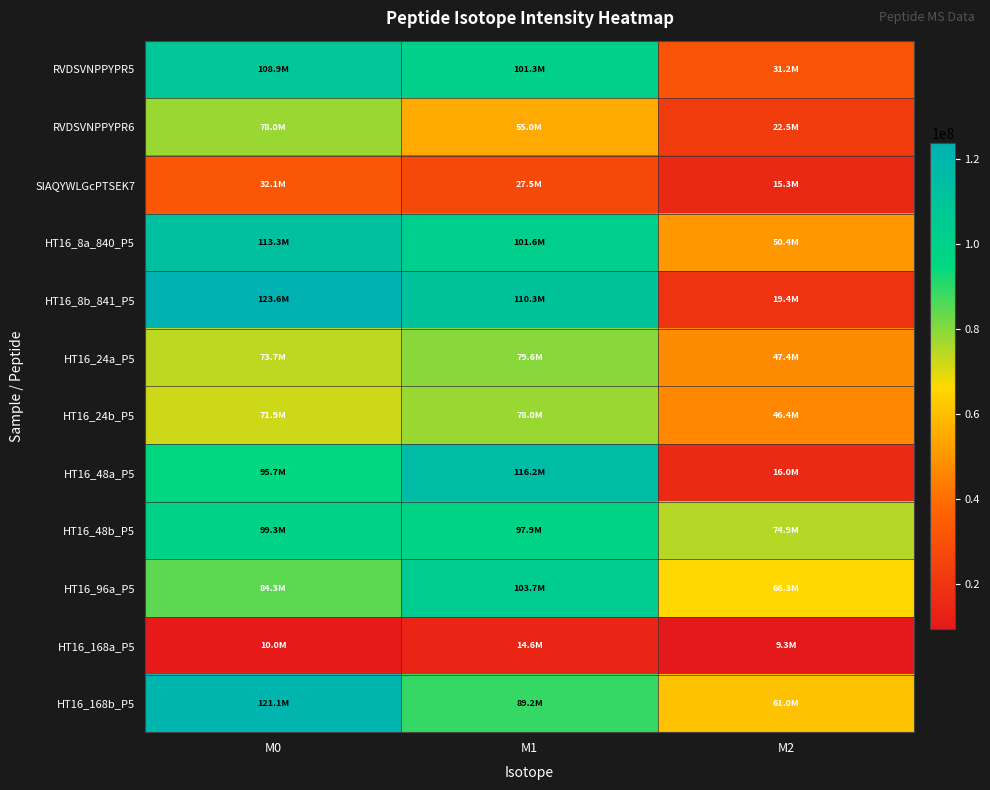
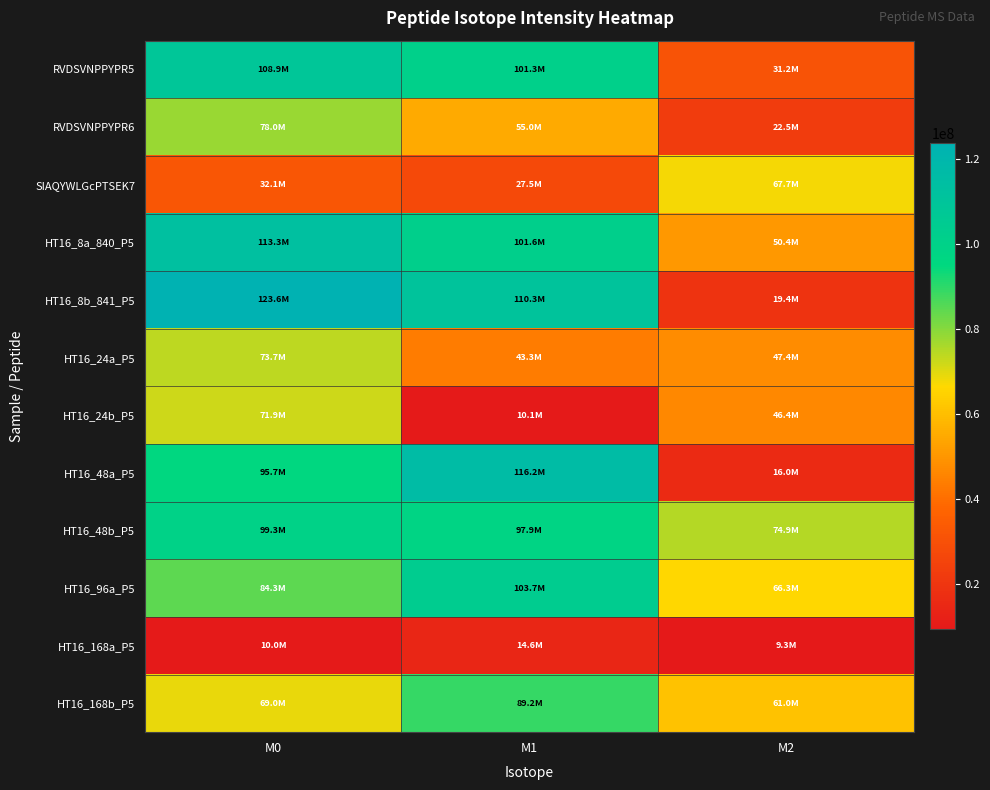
SIAQYWLGcPTSEK7, M2: 15.3M -> 67.7M
HT16_24a_P5, M1: 79.6M -> 43.3M
HT16_24b_P5, M1: 78.0M -> 10.1M
HT16_168b_P5, M0: 121.1M -> 69.0M
